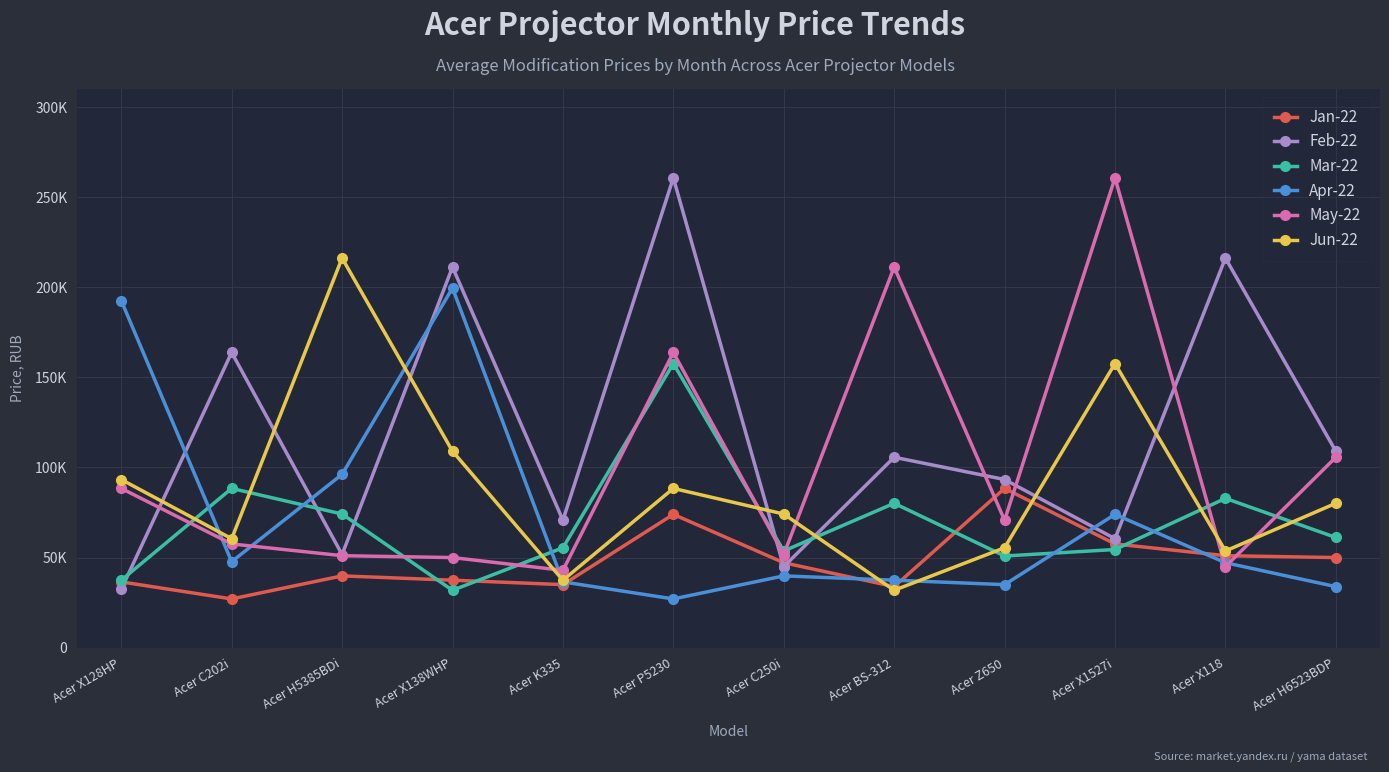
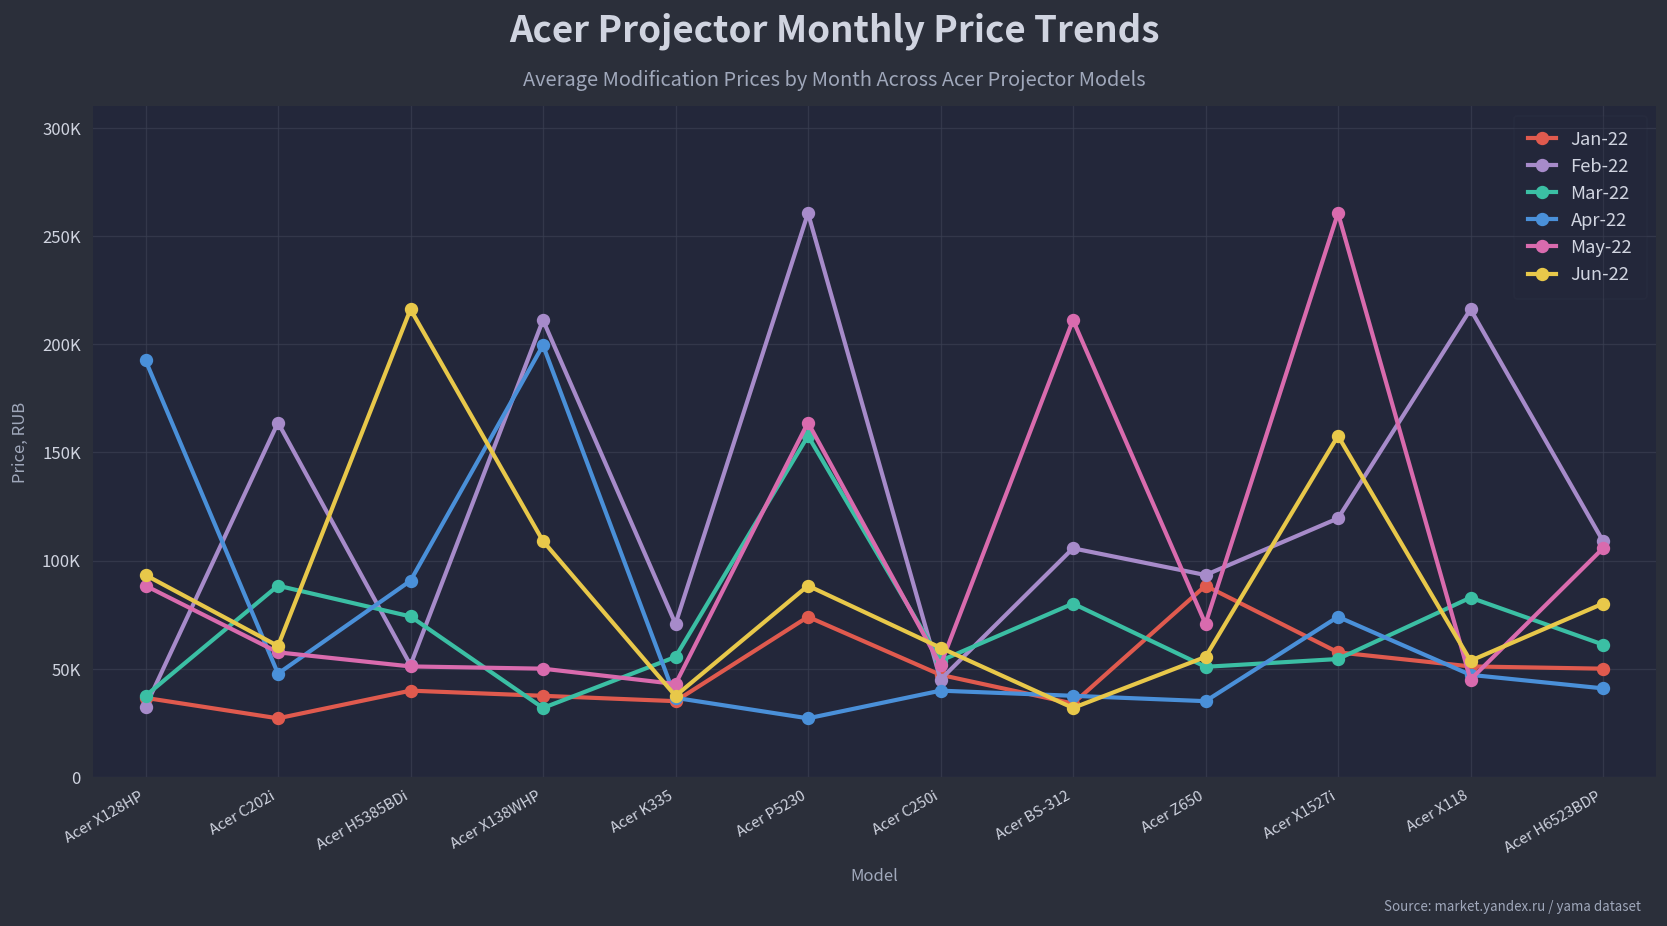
Apr-22, Acer H5385BDi: 96000 -> 91000
Jun-22, Acer C250i: 74000 -> 60000
Feb-22, Acer X1527i: 61000 -> 120000
Apr-22, Acer H6523BDP: 34000 -> 41000
